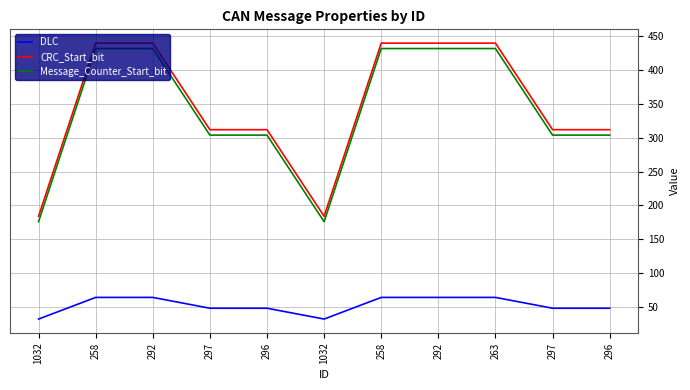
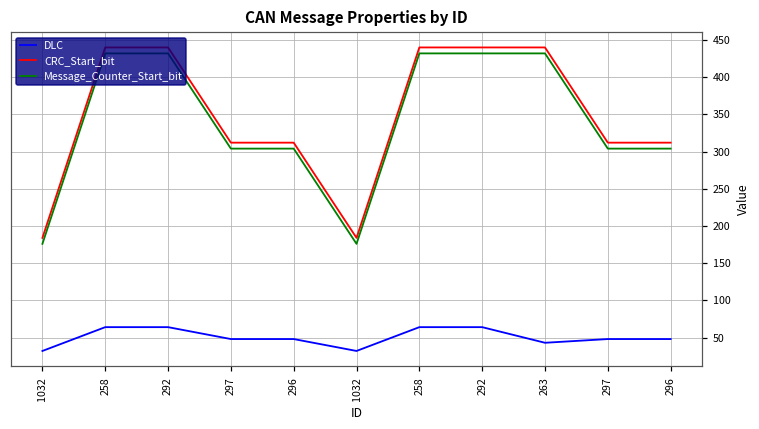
DLC, 263: 60 -> 40
